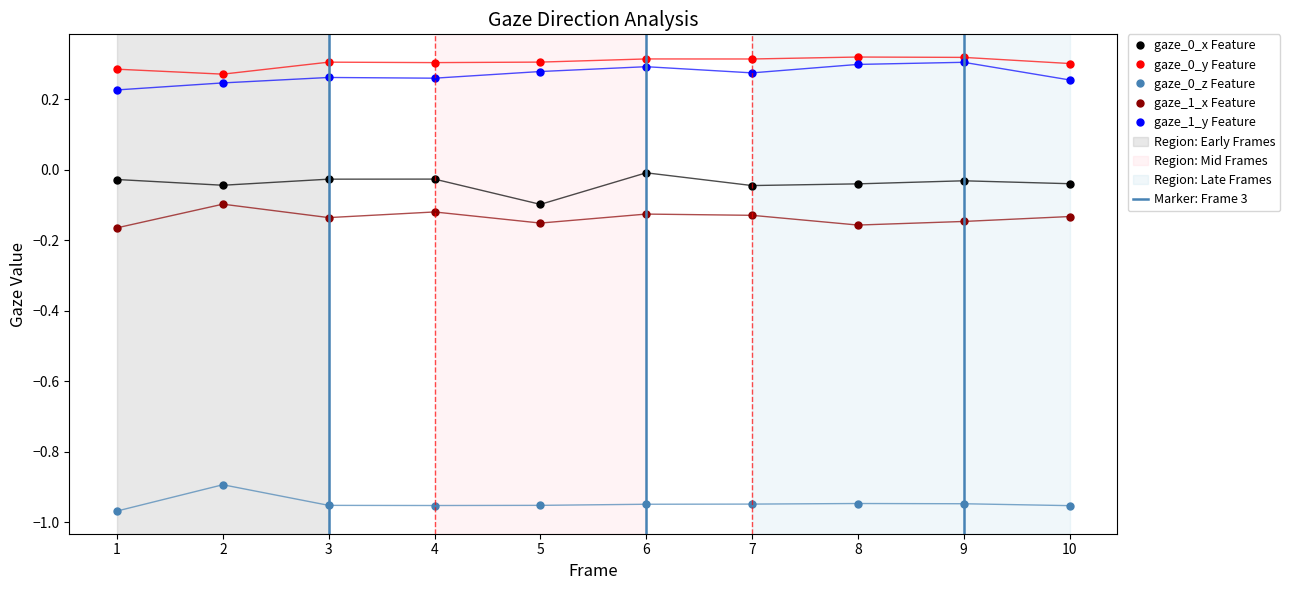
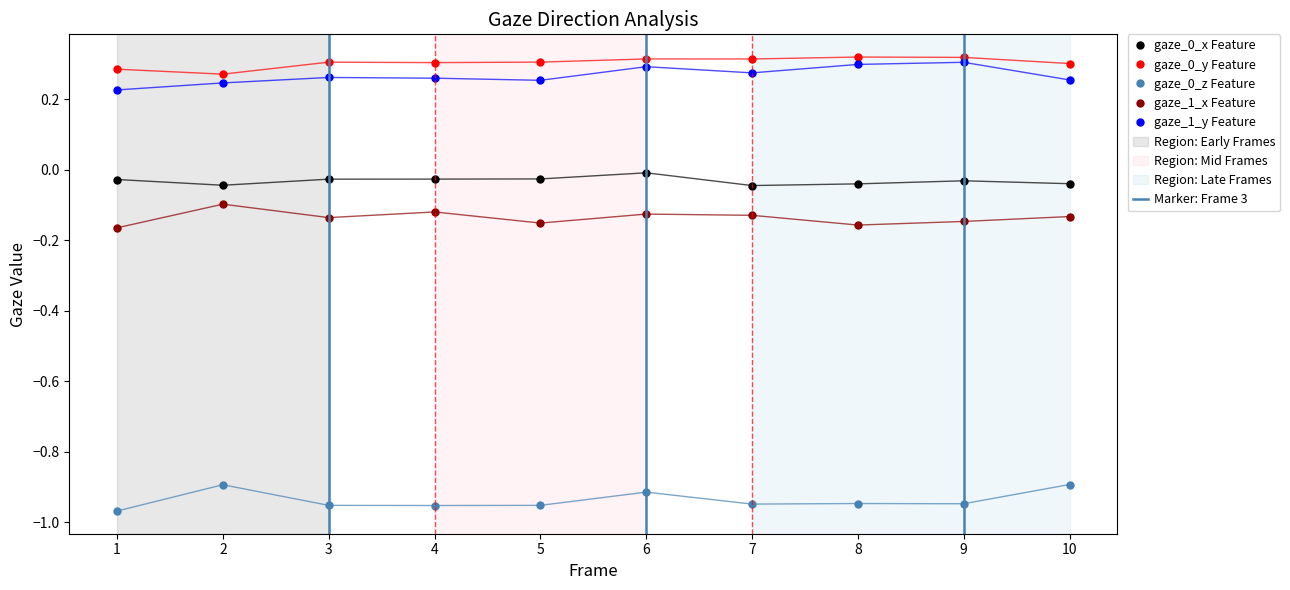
gaze_0_x Feature, 5: -0.10 -> -0.03
gaze_1_y Feature, 5: 0.28 -> 0.25
gaze_0_z Feature, 6: -0.95 -> -0.91
gaze_0_z Feature, 10: -0.95 -> -0.89
